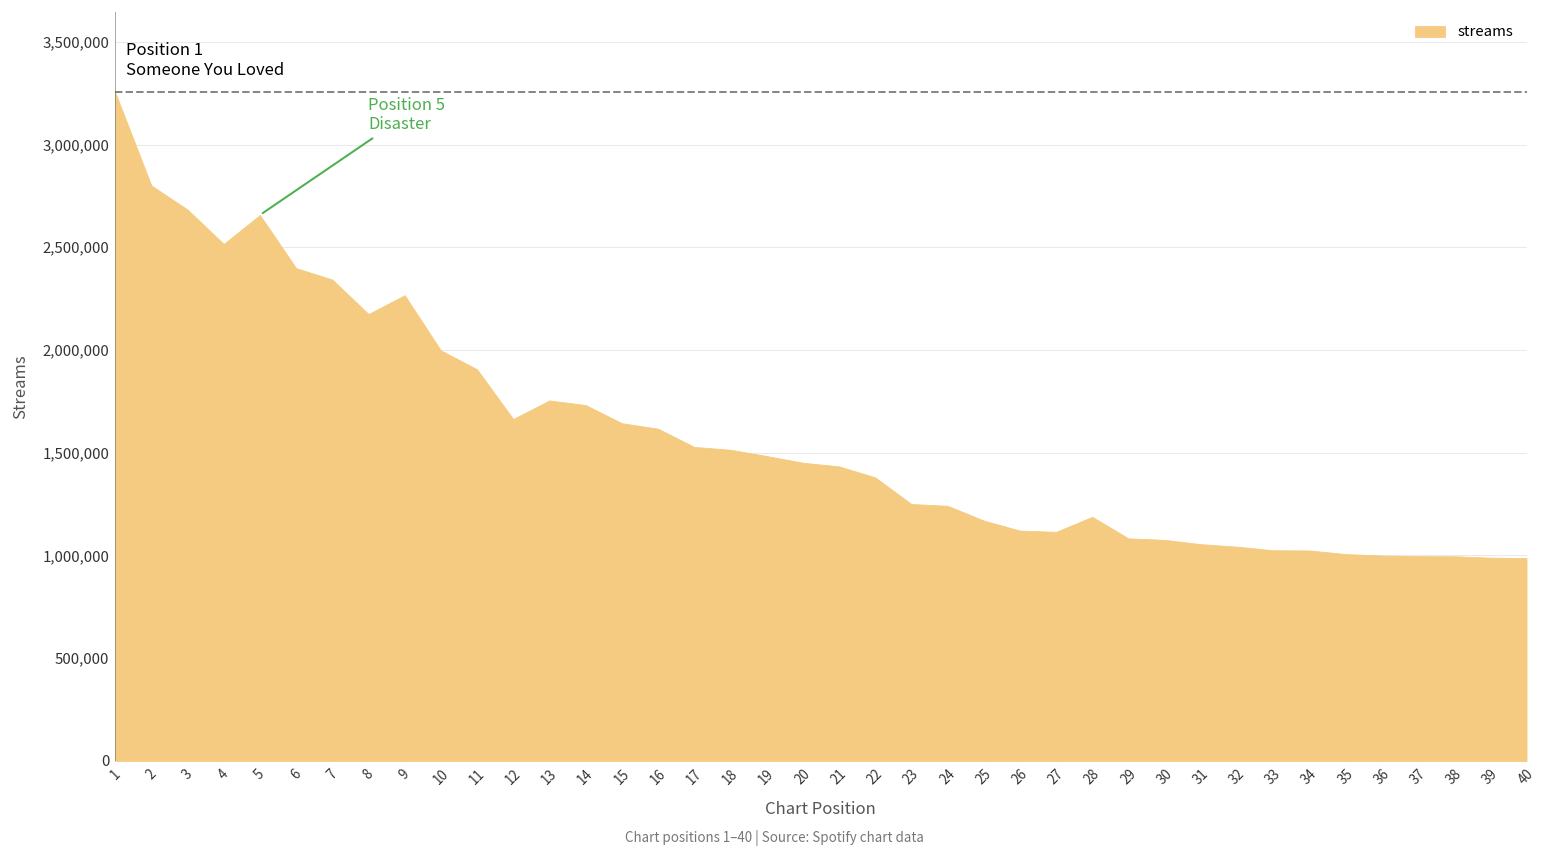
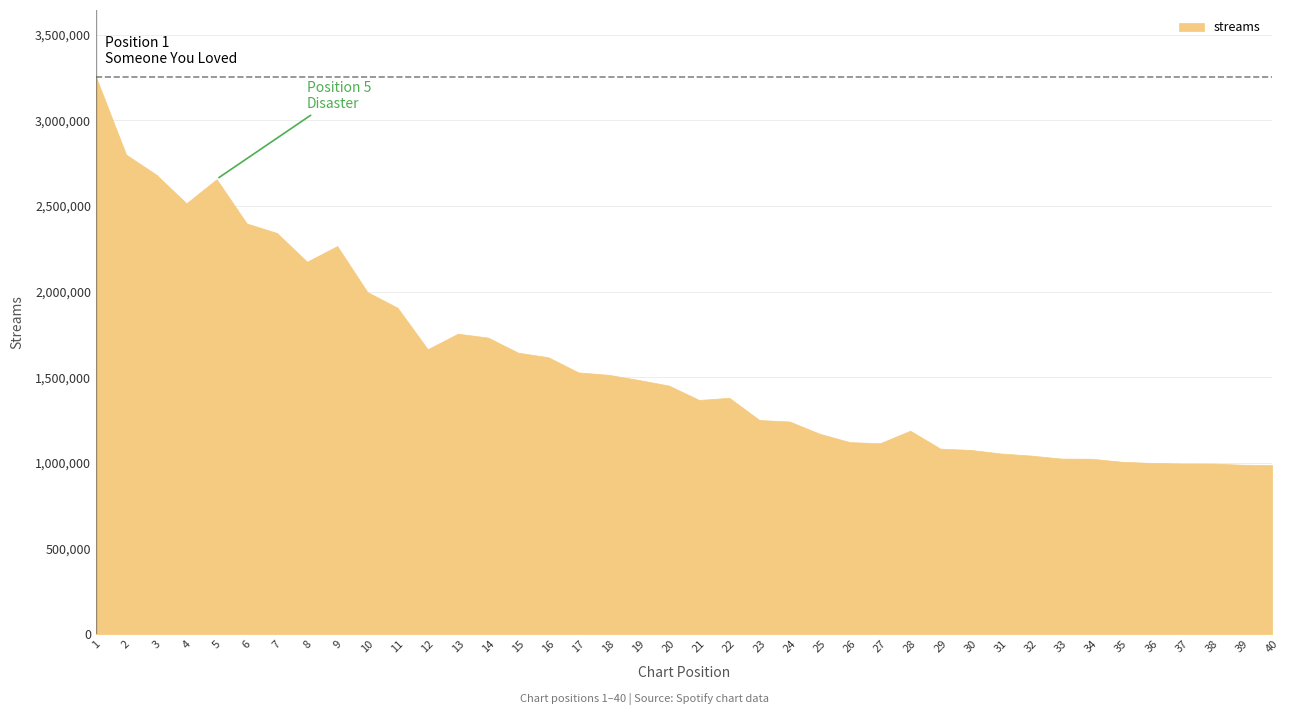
21: 1,430,000 -> 1,370,000
